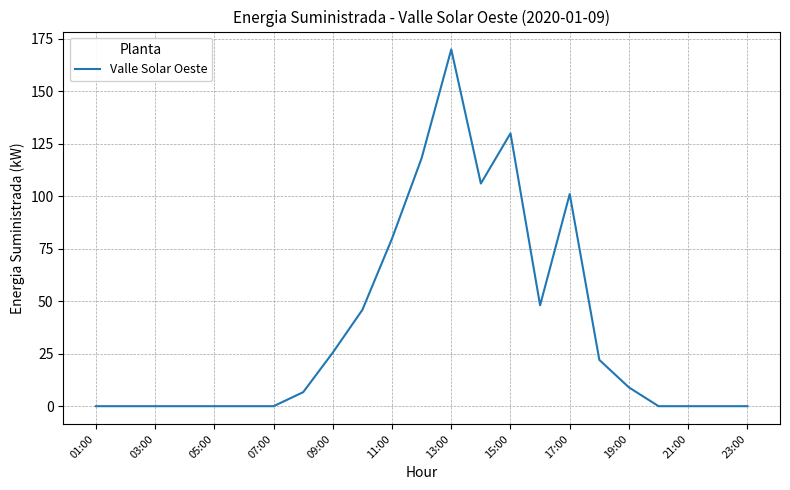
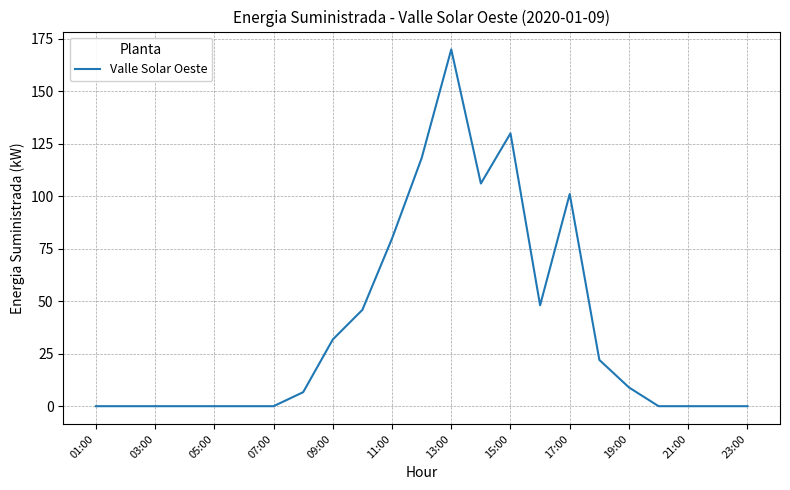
09:00: 26 -> 32
